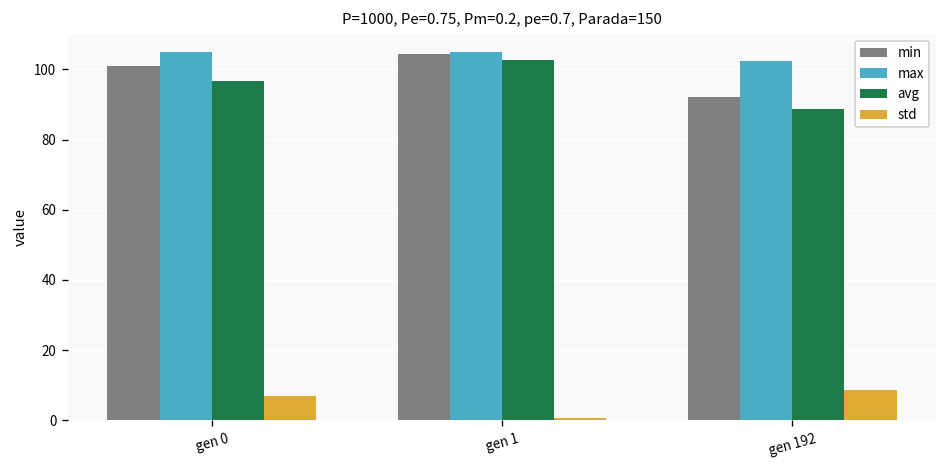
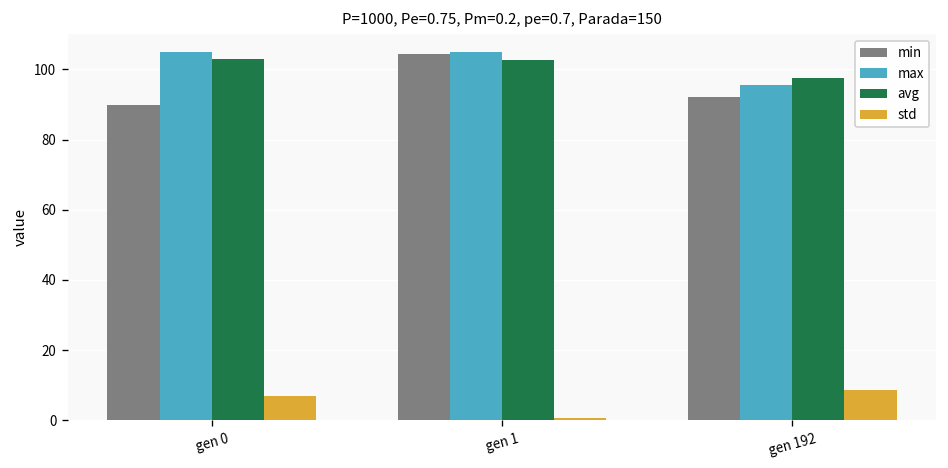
min, gen 0: 101 -> 90
avg, gen 0: 97 -> 103
max, gen 192: 102 -> 96
avg, gen 192: 89 -> 98
